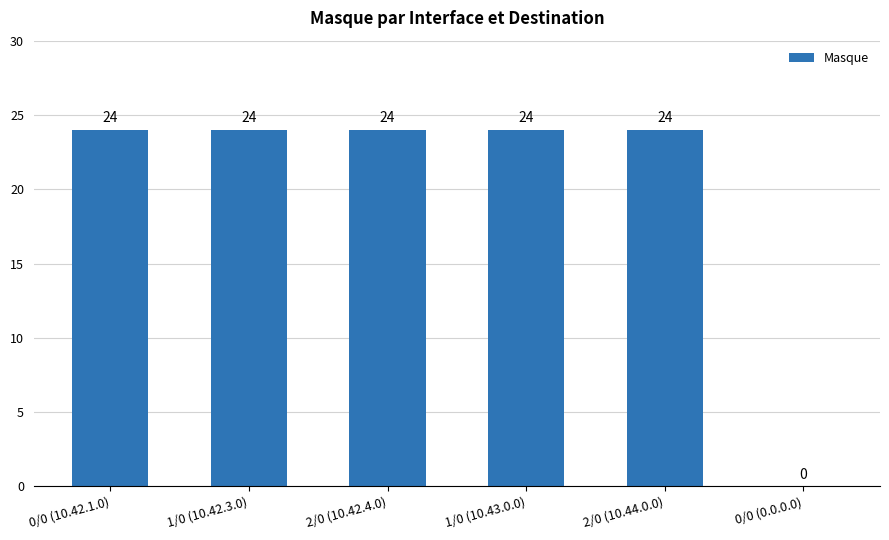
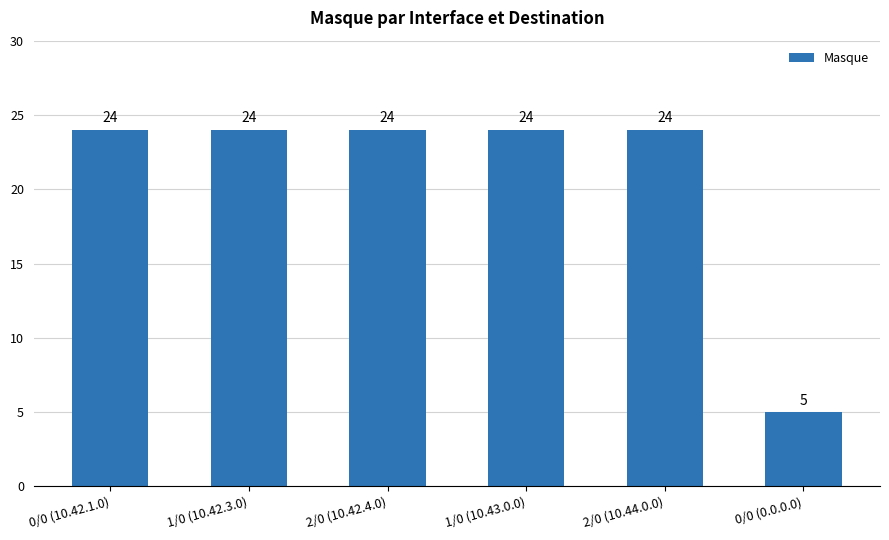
0/0 (0.0.0.0): 0 -> 5
